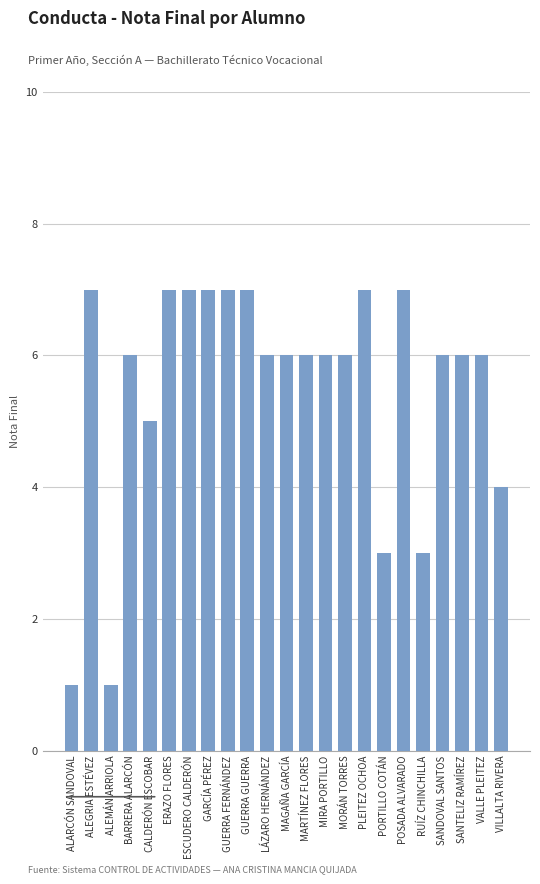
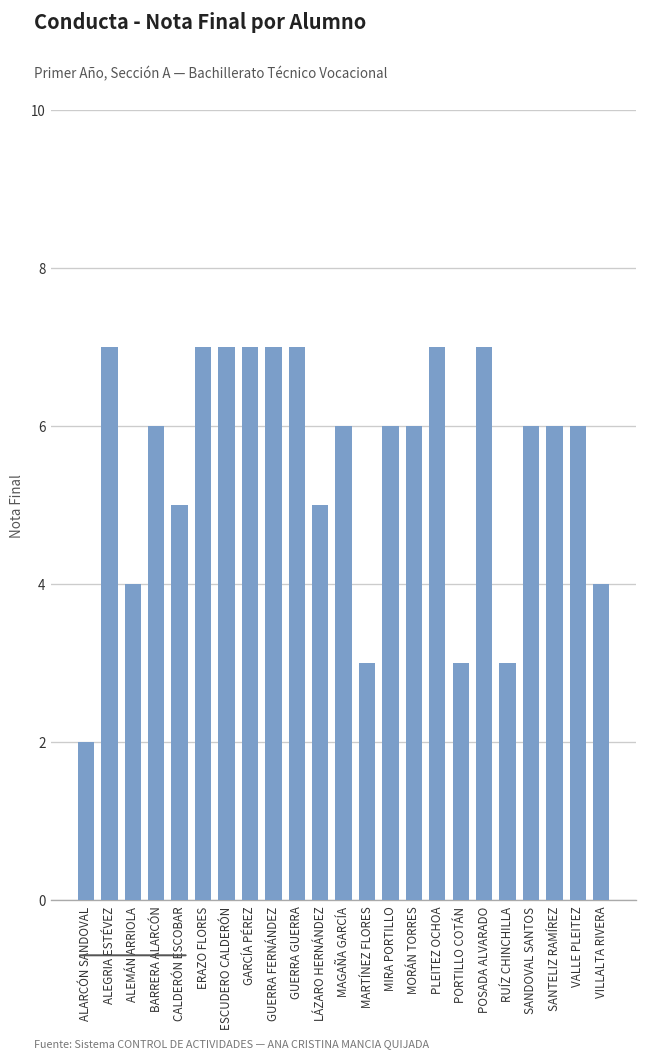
ALARCÓN SANDOVAL: 1 -> 2
ALEMÁN ARRIOLA: 1 -> 4
LÁZARO HERNÁNDEZ: 6 -> 5
MARTÍNEZ FLORES: 6 -> 3
